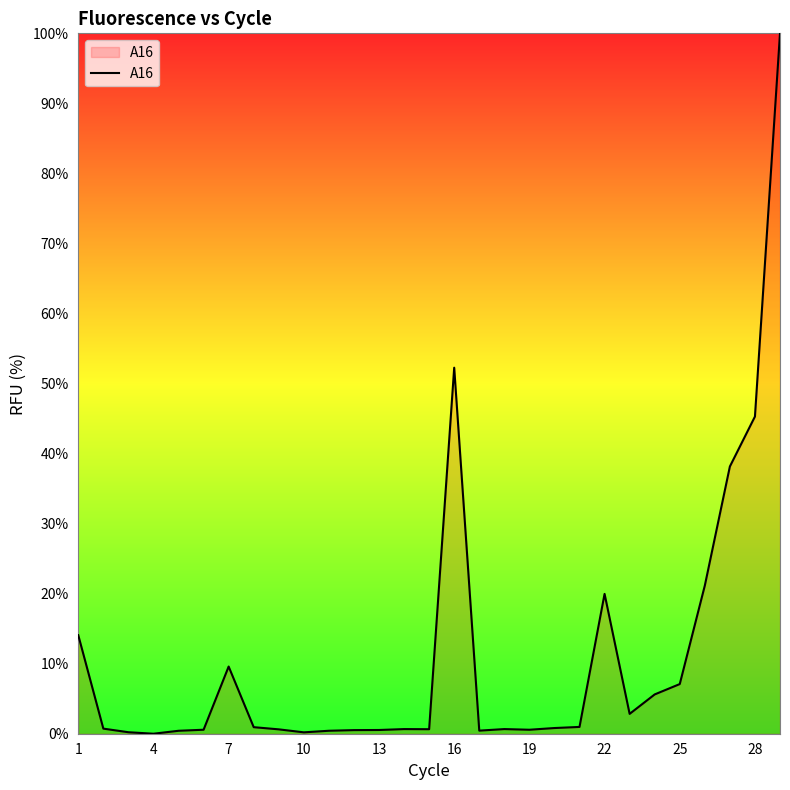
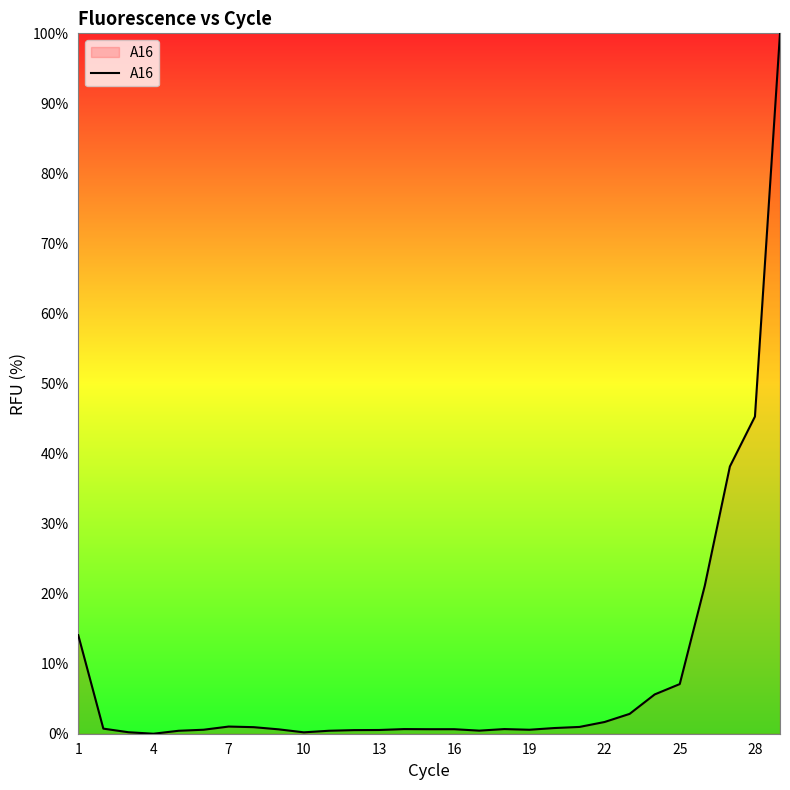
7: 10% -> 1%
16: 52% -> 1%
22: 20% -> 2%
